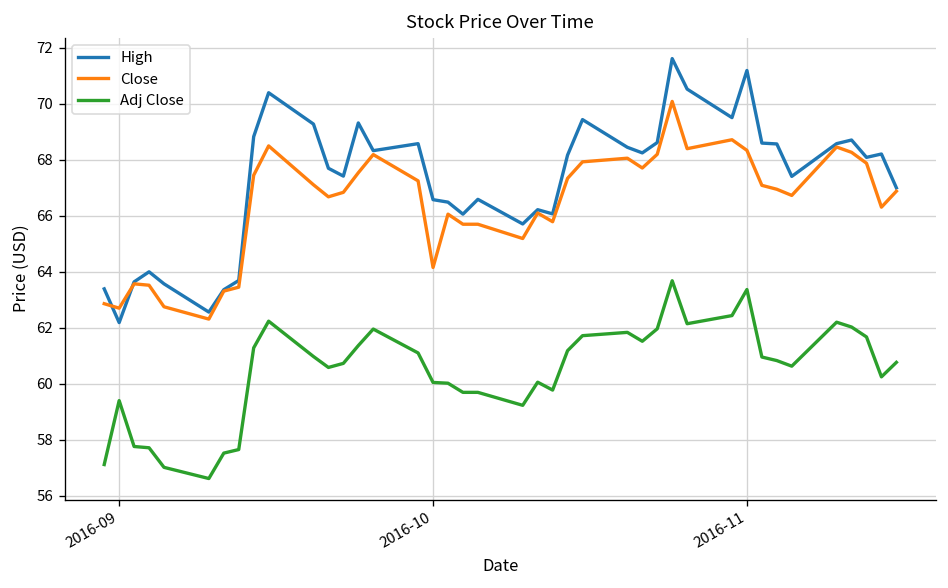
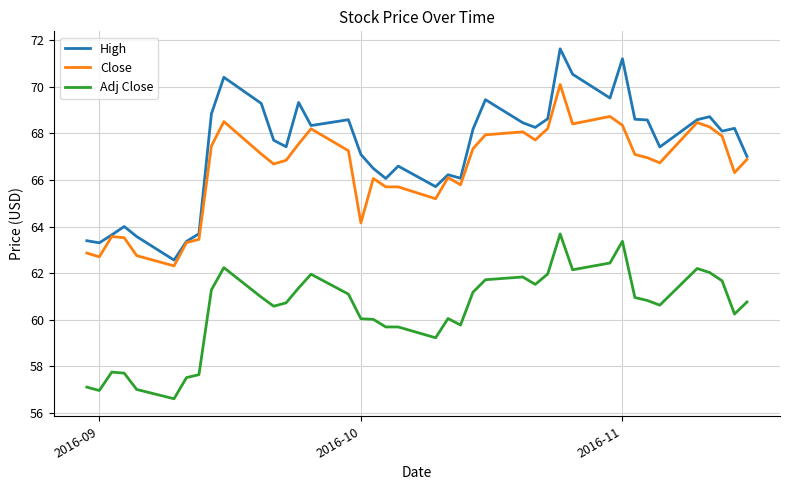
High, 2016-09: 62.2 -> 63.3
Adj Close, 2016-09: 59.4 -> 57.0
High, 2016-10: 66.6 -> 67.1
